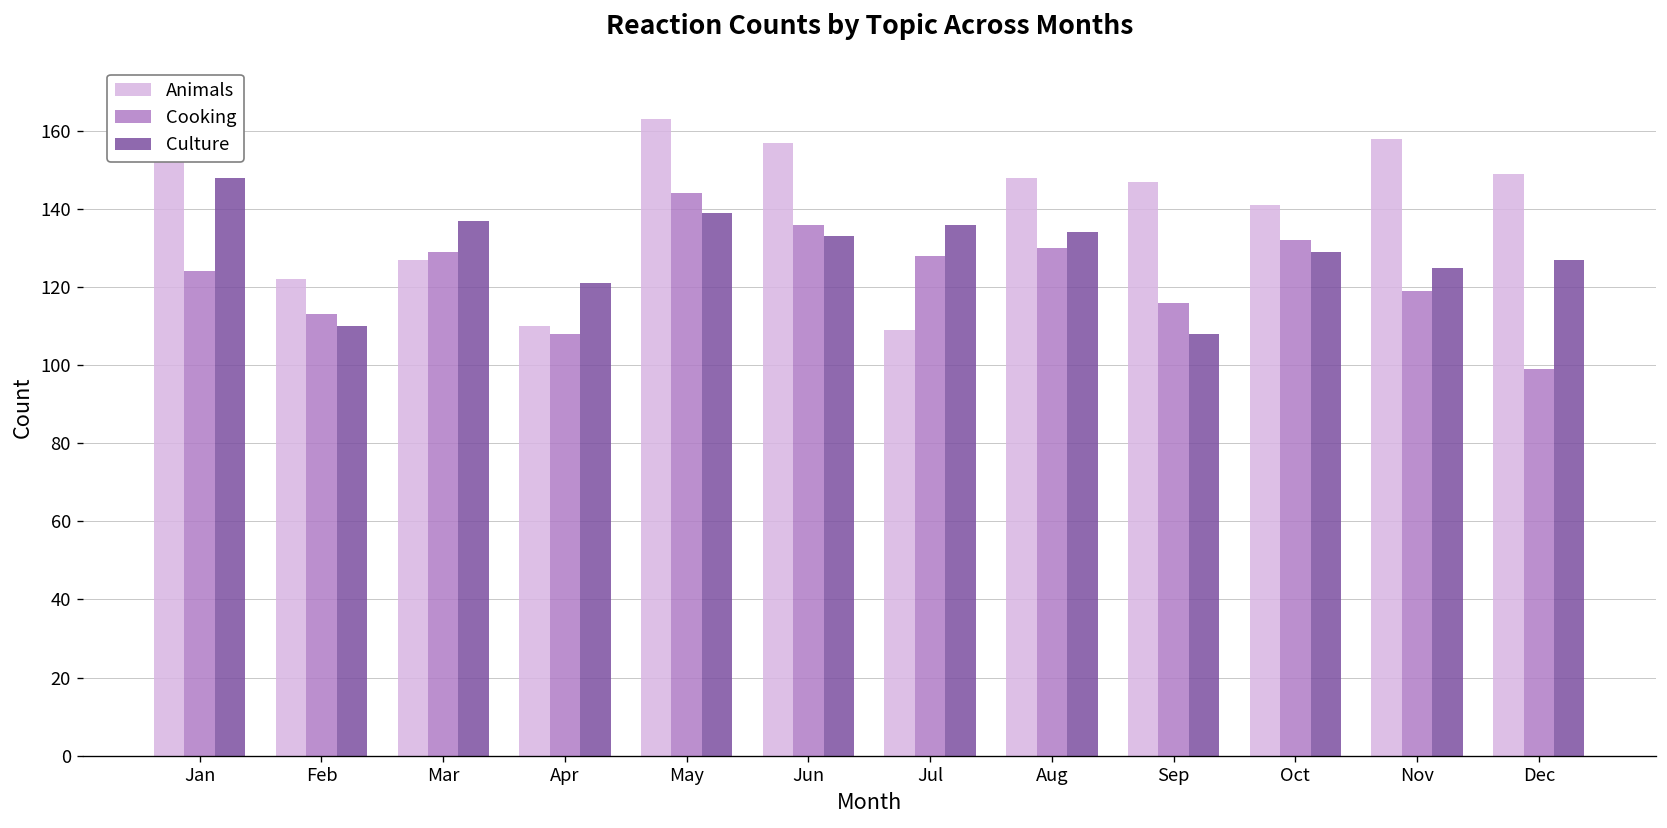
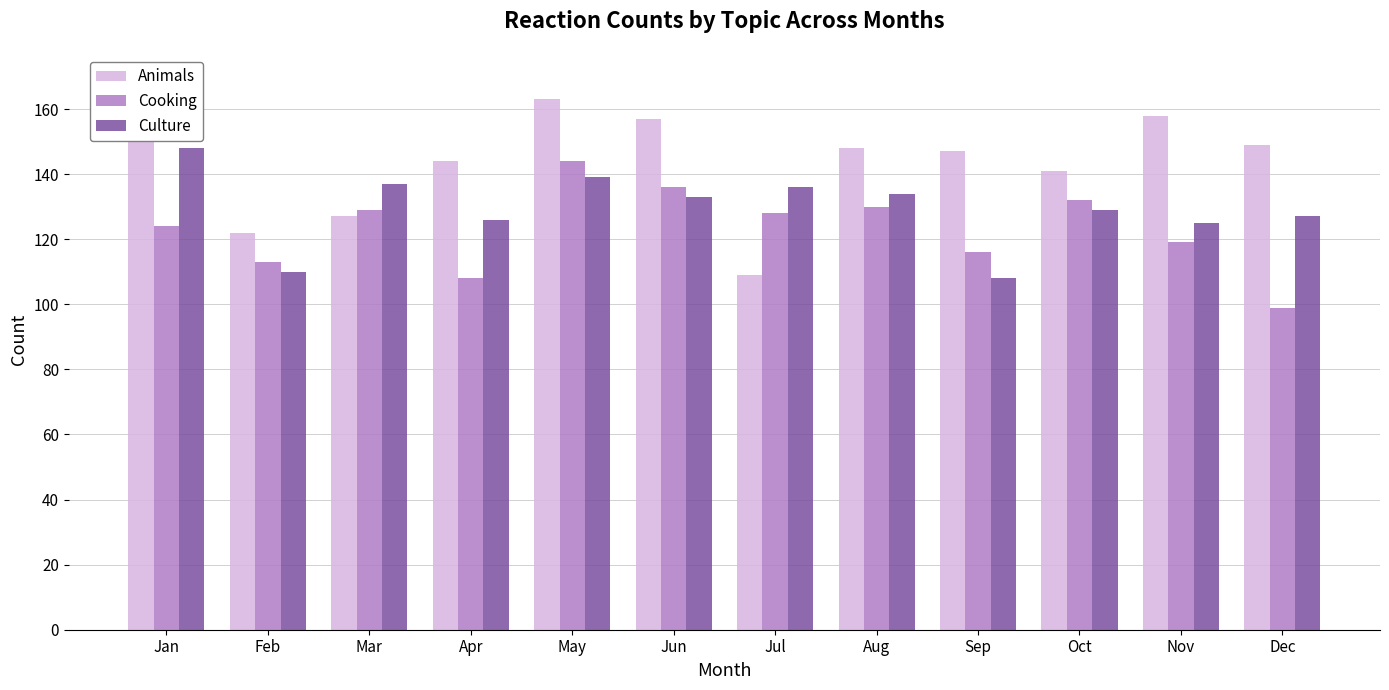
Animals, Apr: 110 -> 144
Culture, Apr: 121 -> 126
